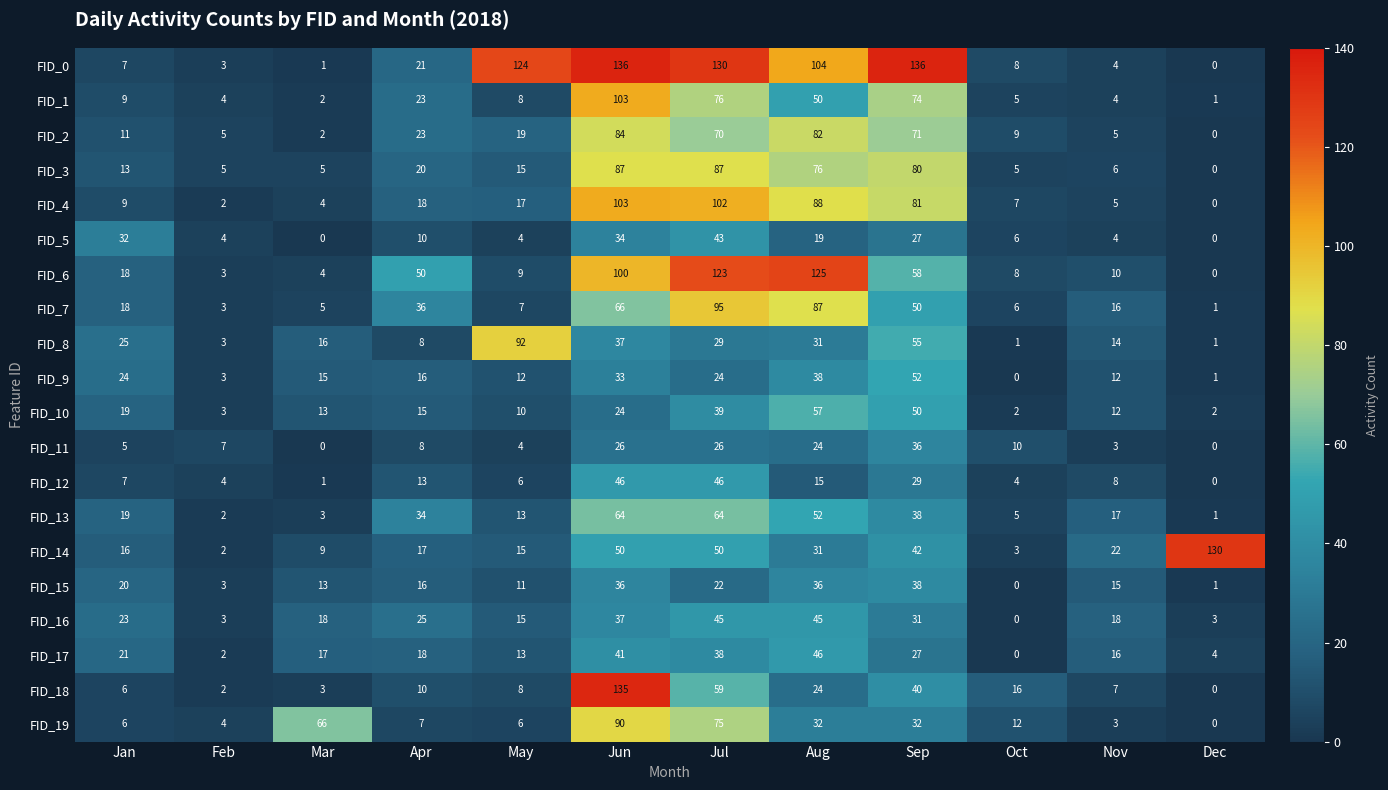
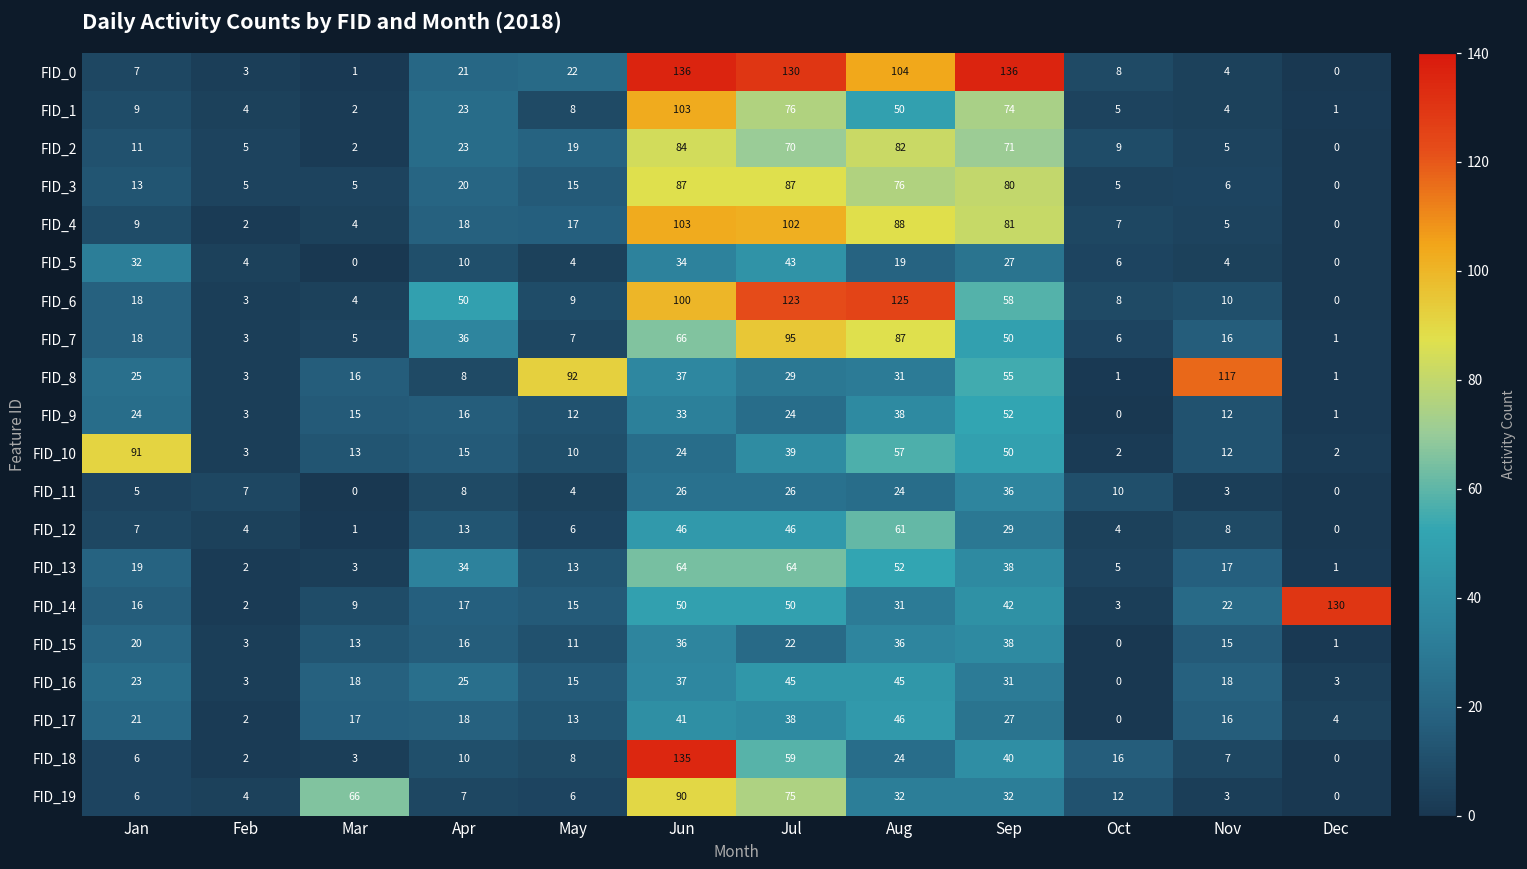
FID_0, May: 124 -> 22
FID_8, Nov: 14 -> 117
FID_10, Jan: 19 -> 91
FID_12, Aug: 15 -> 61
